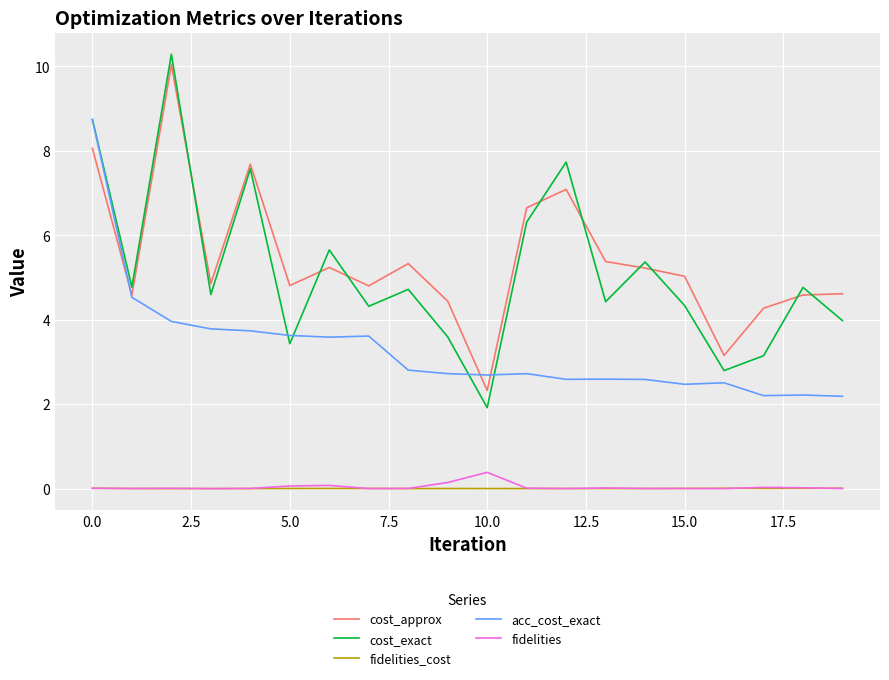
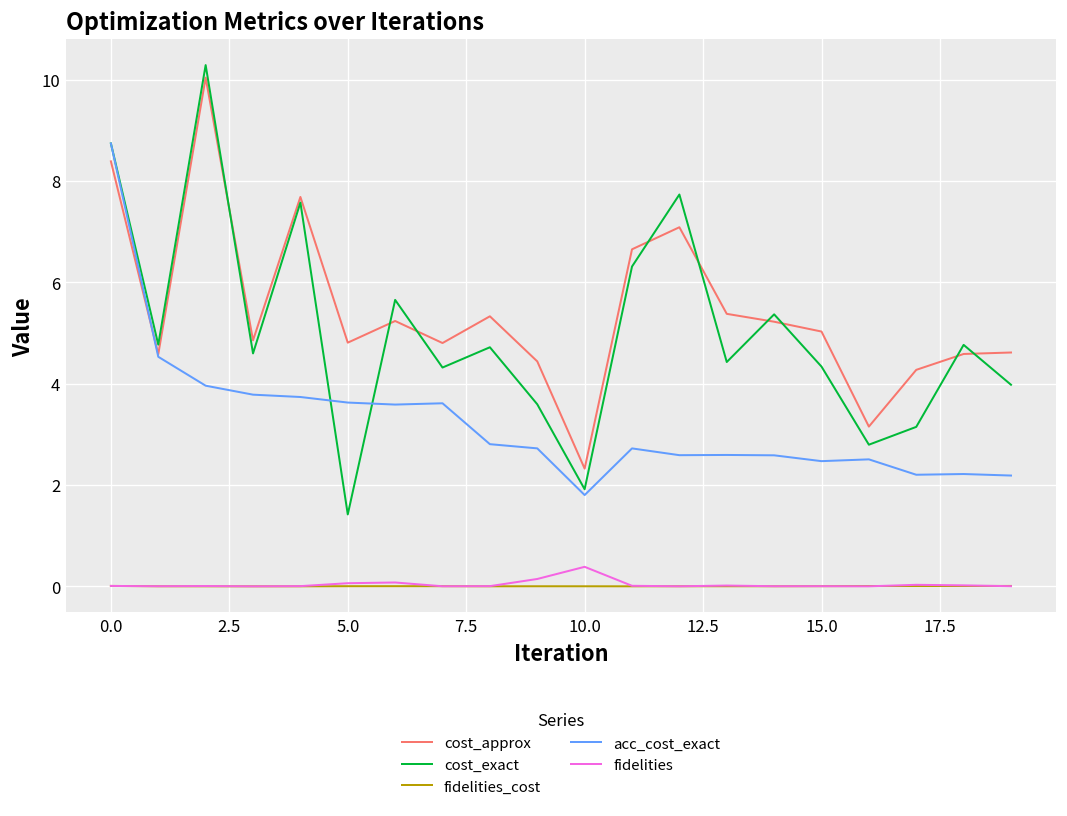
cost_approx, 0.0: 8.1 -> 8.4
cost_exact, 5.0: 3.4 -> 1.4
acc_cost_exact, 10.0: 2.7 -> 1.8
